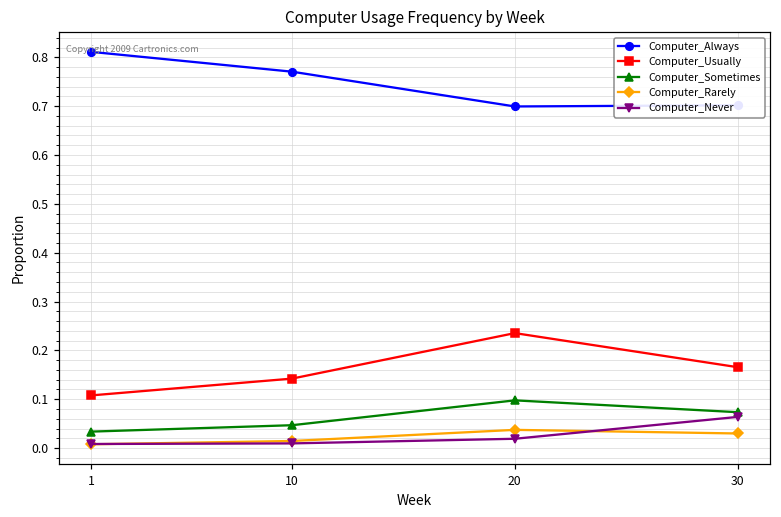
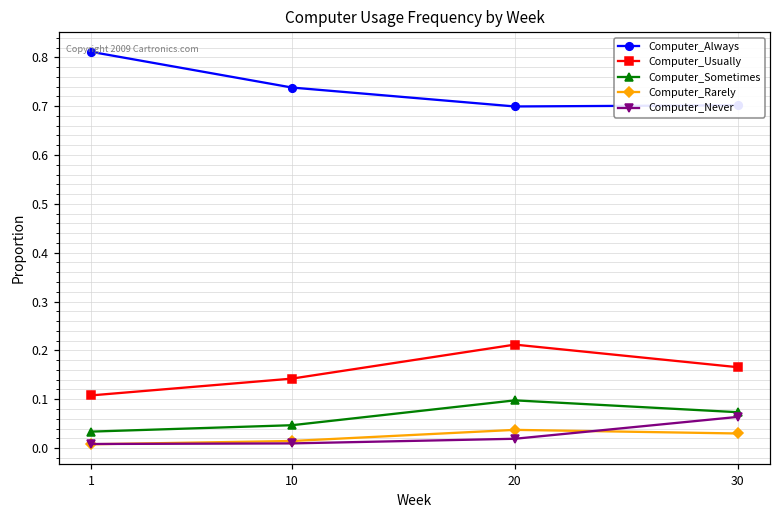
Computer_Always, 10: 0.77 -> 0.74
Computer_Usually, 20: 0.24 -> 0.21
